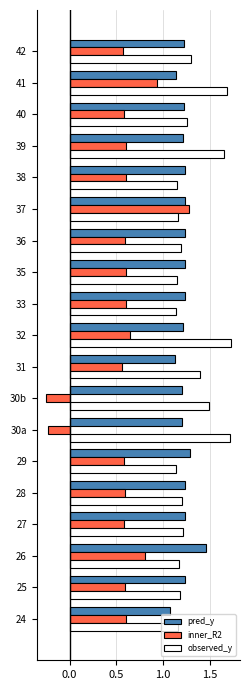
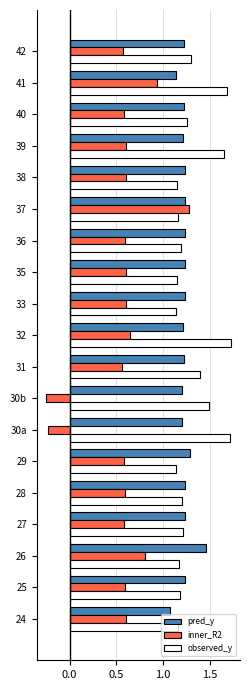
pred_y, 31: 1.1 -> 1.2
